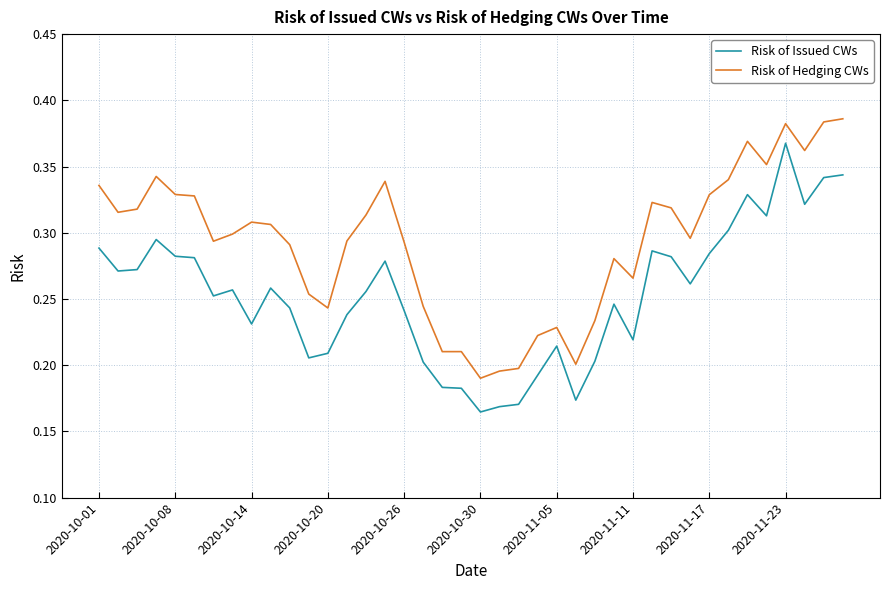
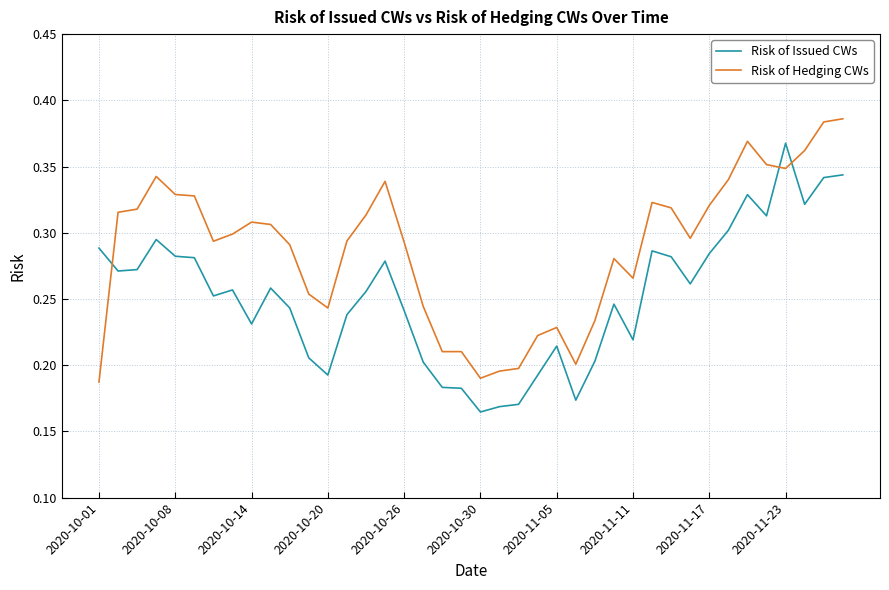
Risk of Hedging CWs, 2020-10-01: 0.336 -> 0.187
Risk of Issued CWs, 2020-10-20: 0.209 -> 0.193
Risk of Hedging CWs, 2020-11-17: 0.329 -> 0.321
Risk of Hedging CWs, 2020-11-23: 0.382 -> 0.349
